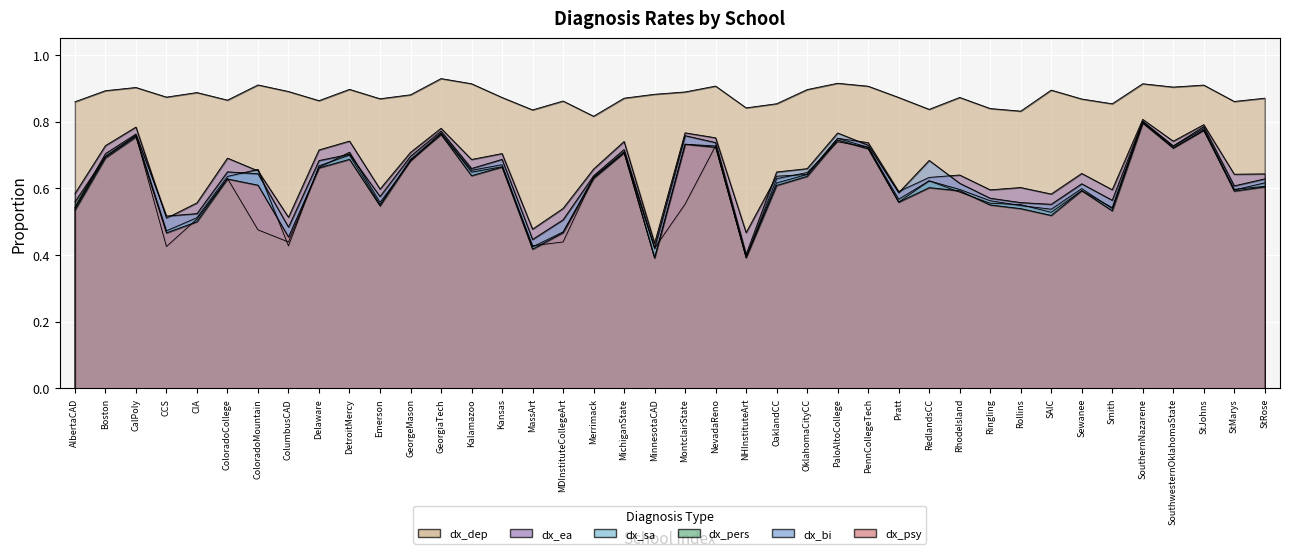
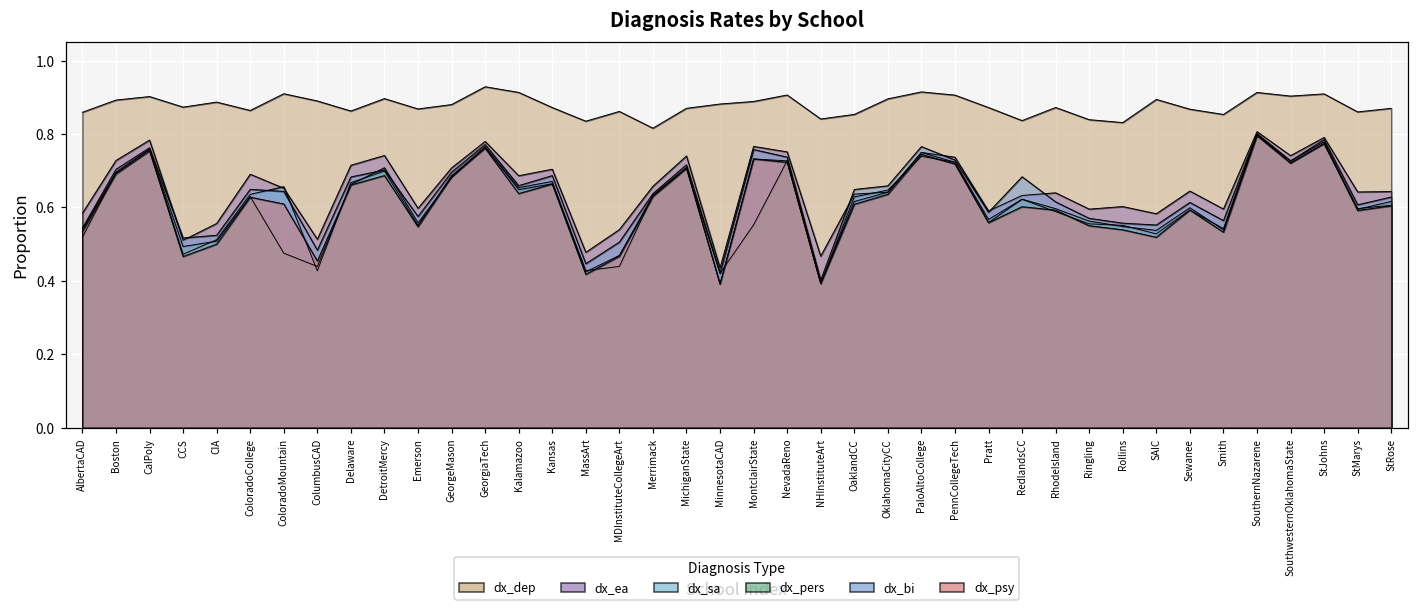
dx_pers, AlbertaCAD: 0.56 -> 0.52
dx_pers, CCS: 0.43 -> 0.49
